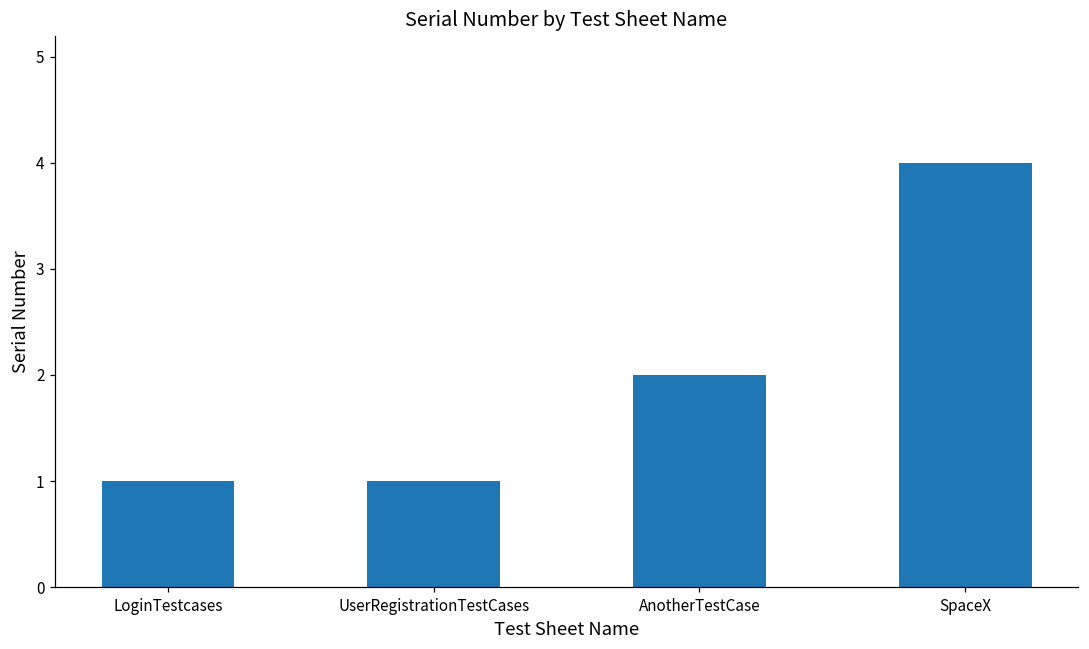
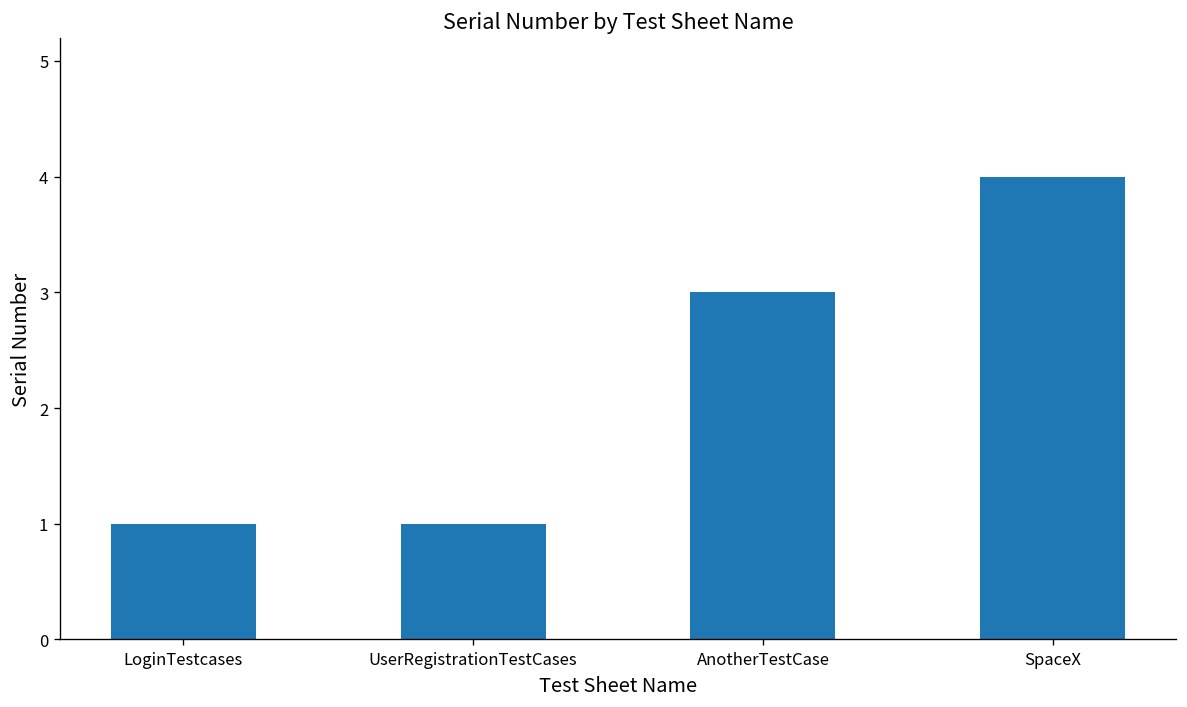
AnotherTestCase: 2 -> 3
